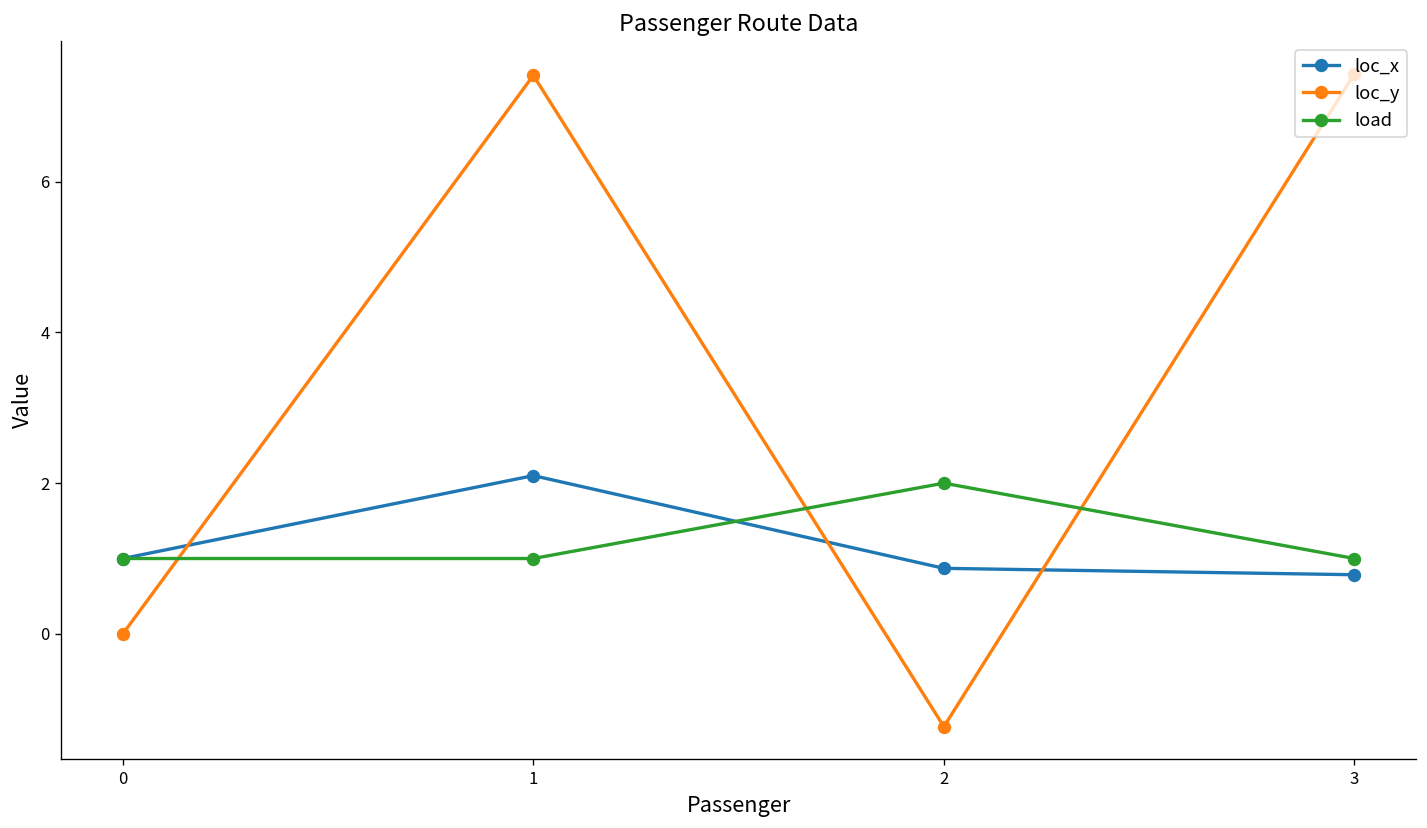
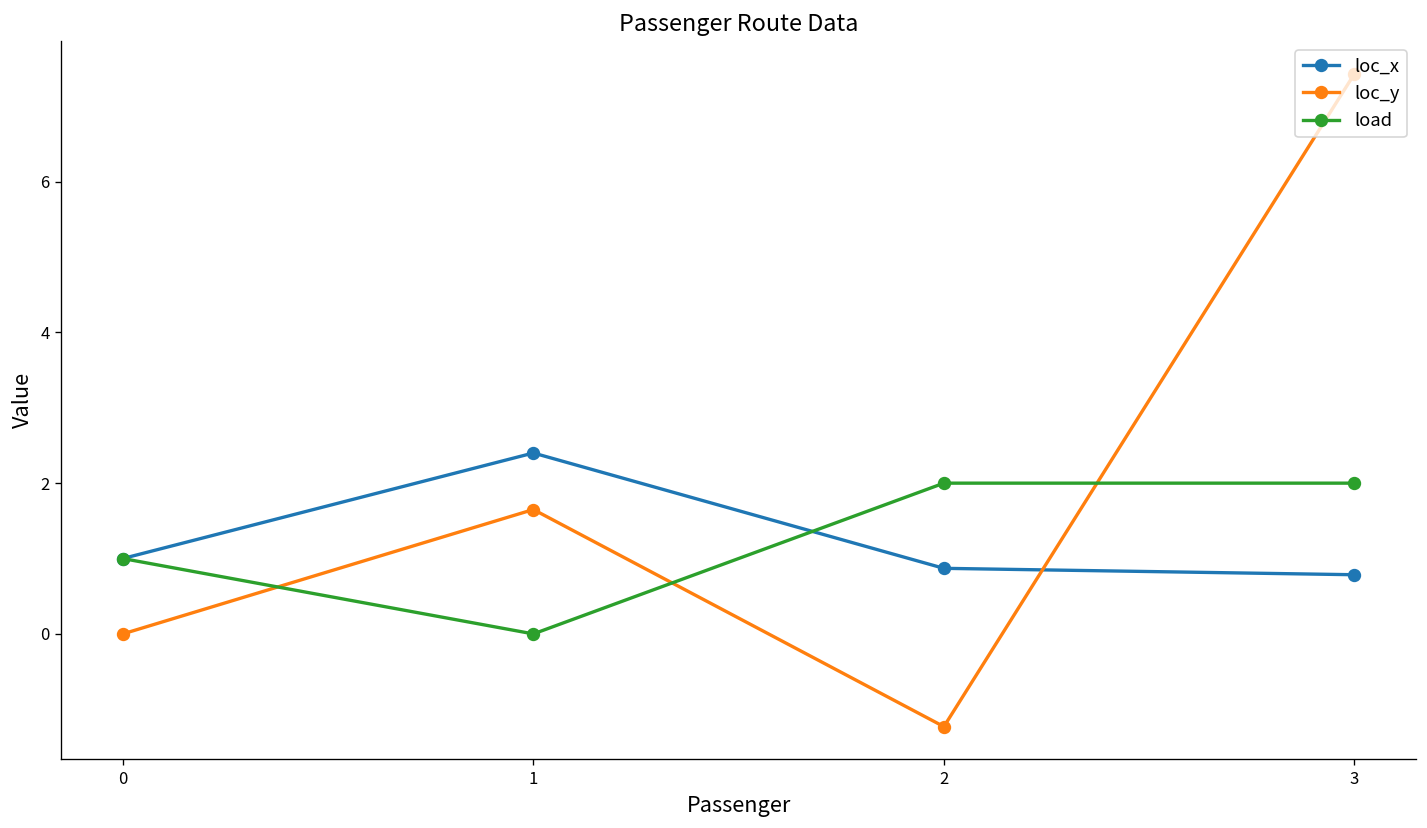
loc_x, 1: 2.1 -> 2.4
loc_y, 1: 7.4 -> 1.7
load, 1: 1 -> 0
load, 3: 1 -> 2
